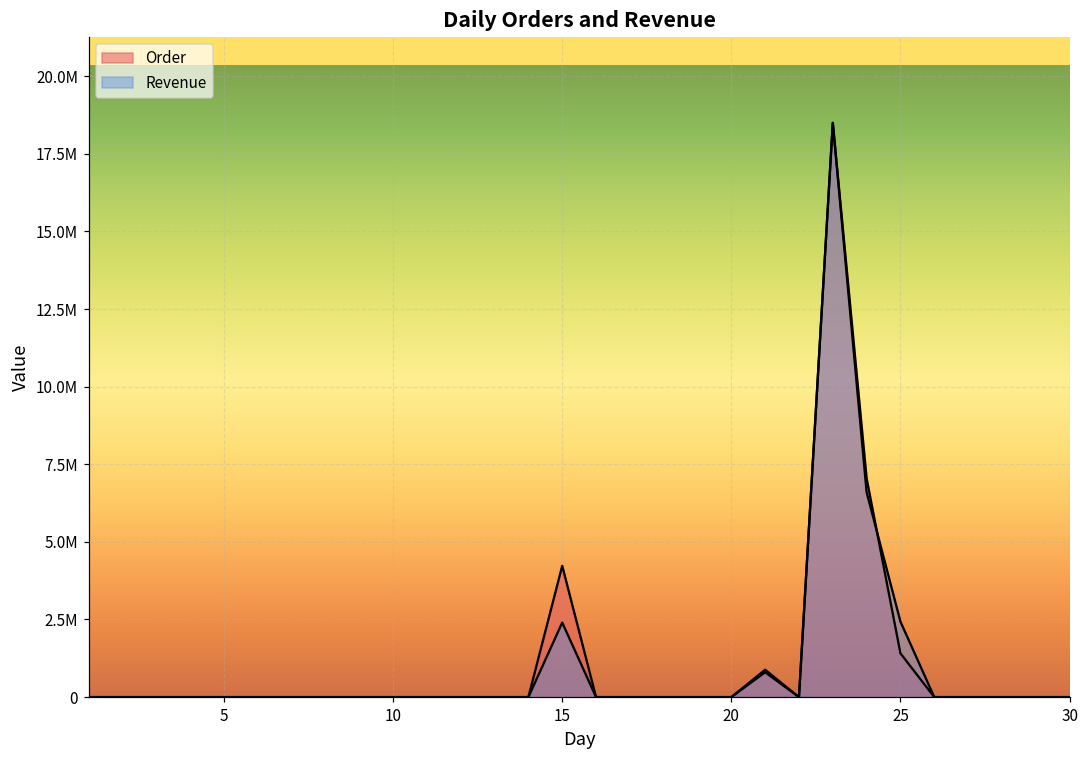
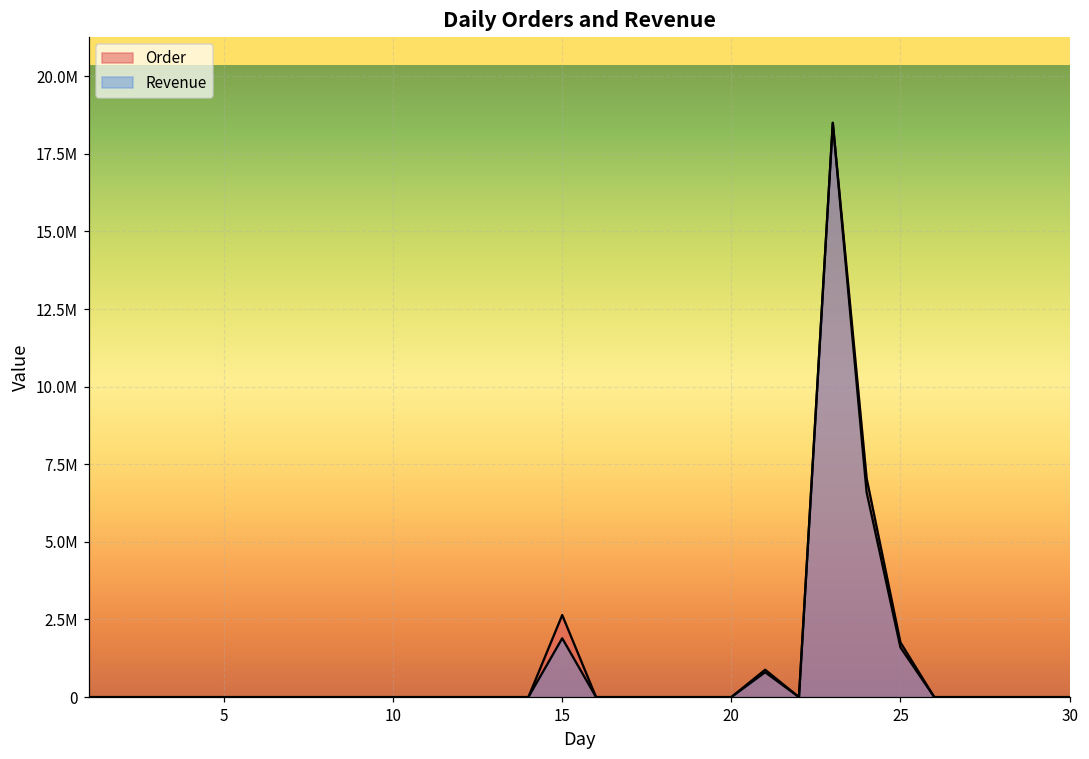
Order, 15: 4200000 -> 2600000
Revenue, 15: 2400000 -> 1900000
Order, 25: 1400000 -> 1800000
Revenue, 25: 2400000 -> 1600000
